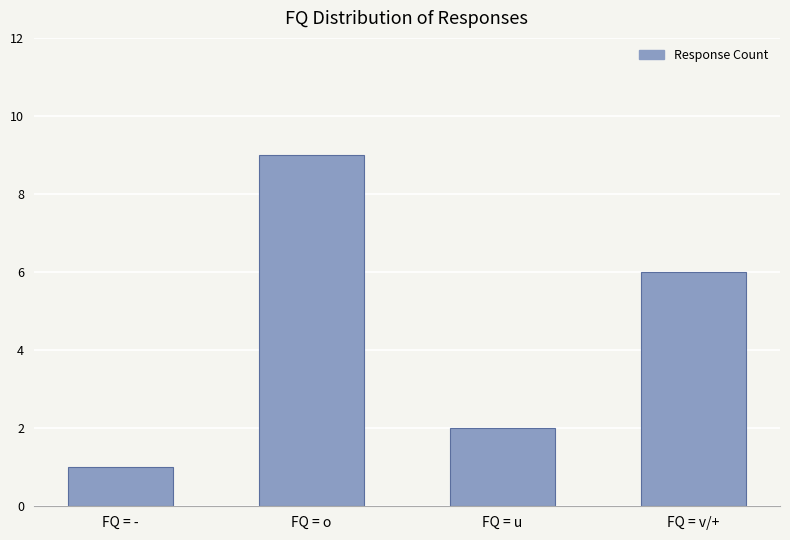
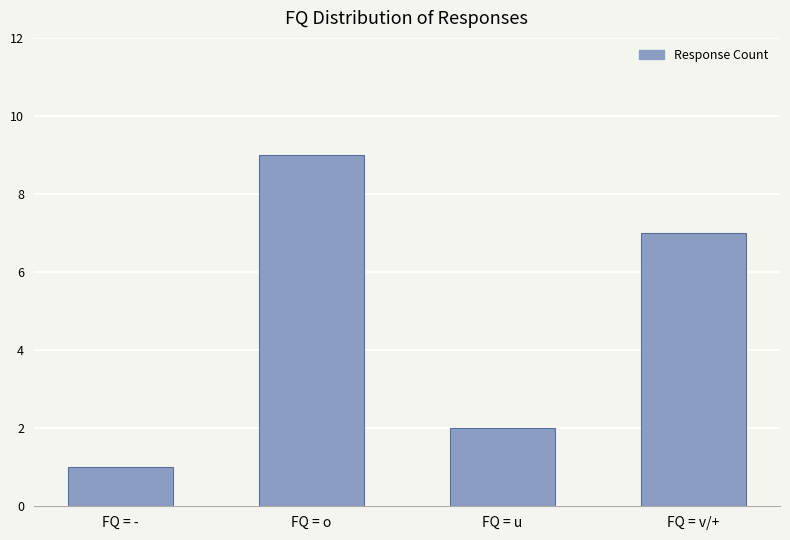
FQ = v/+: 6 -> 7
